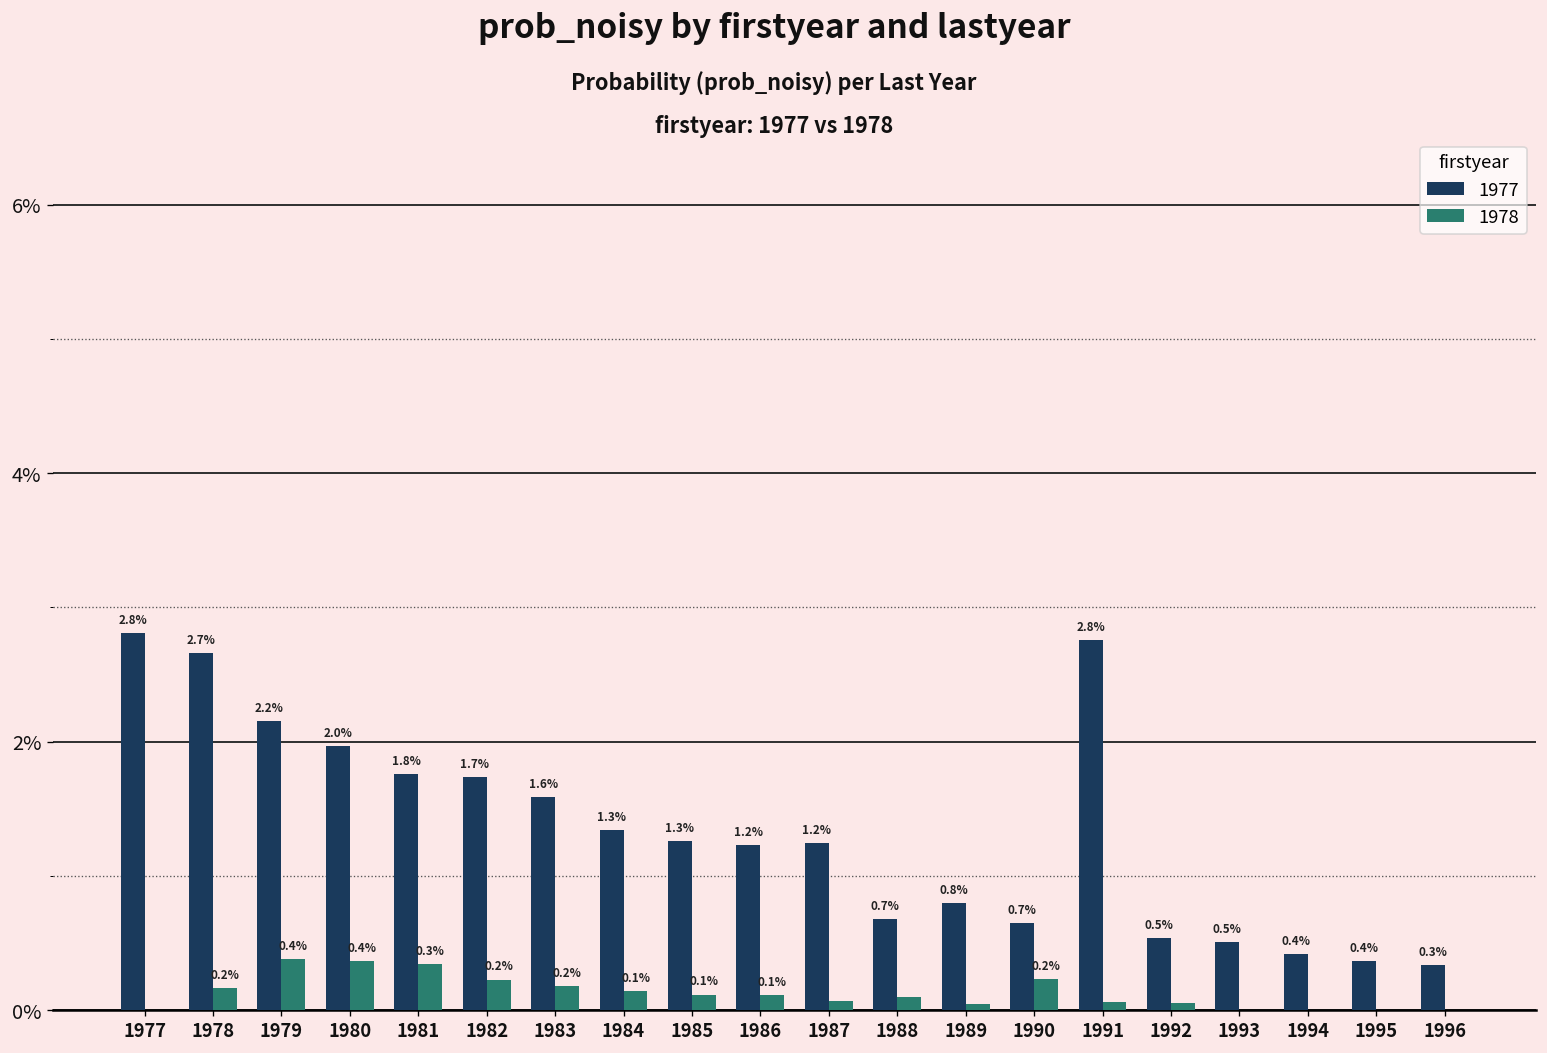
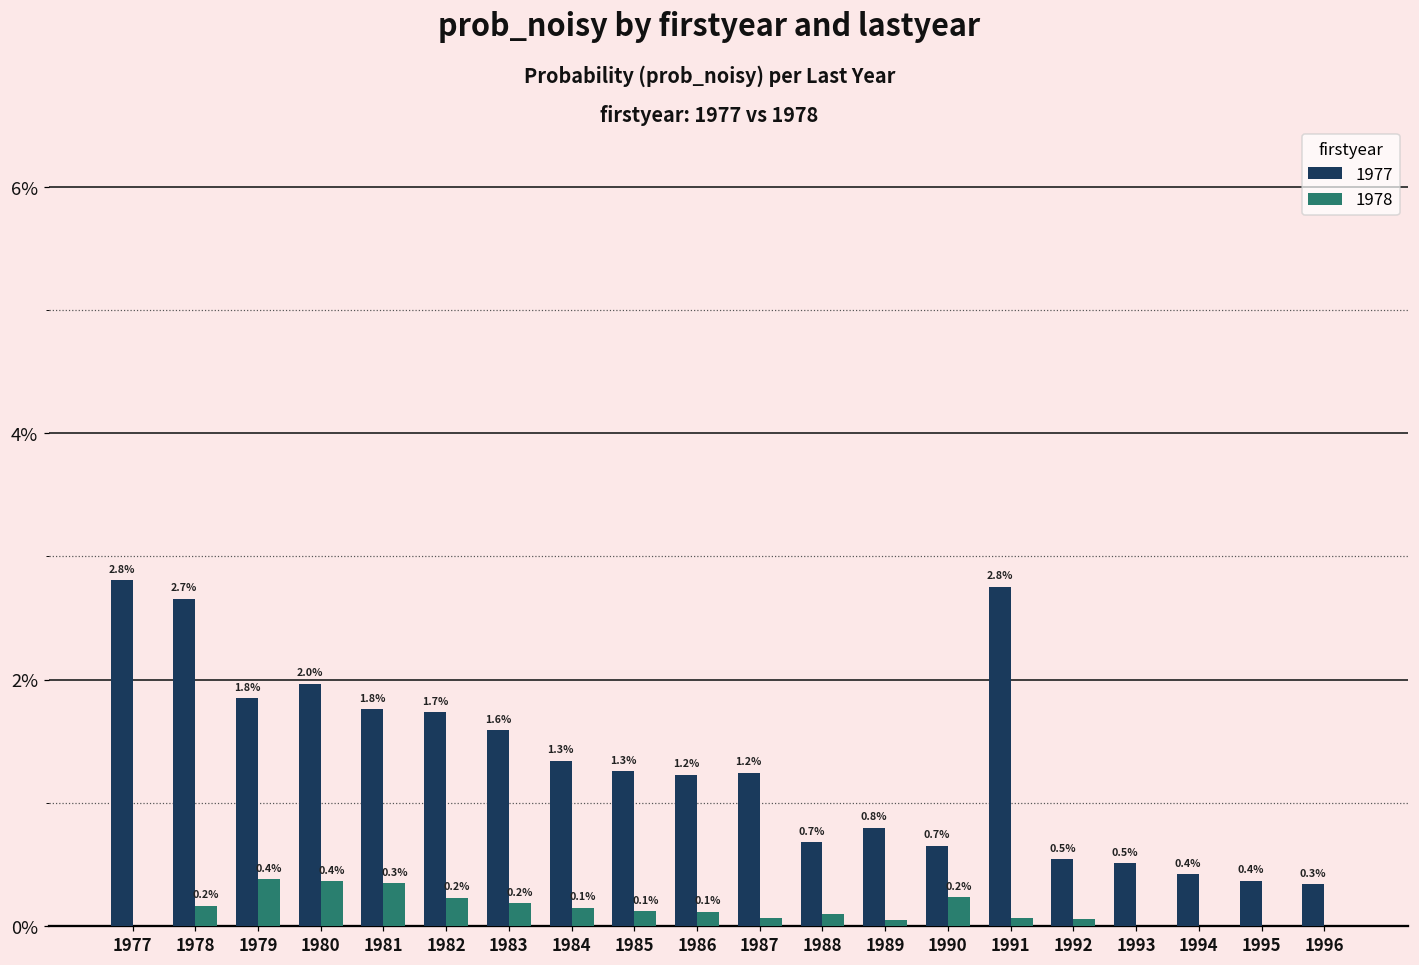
1977, 1979: 2.2% -> 1.8%
